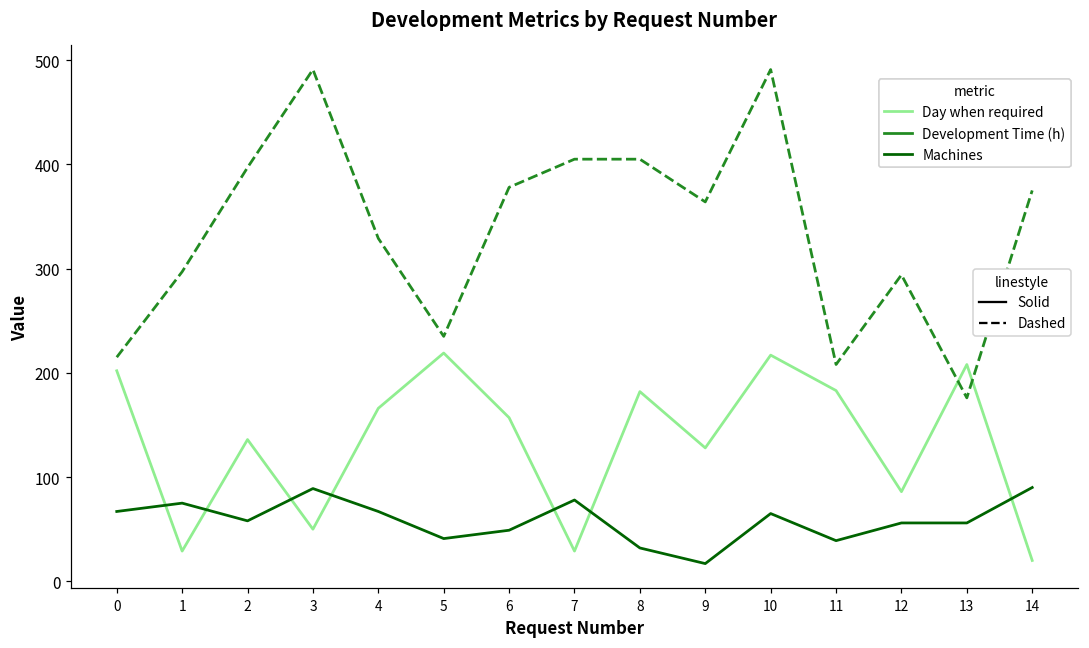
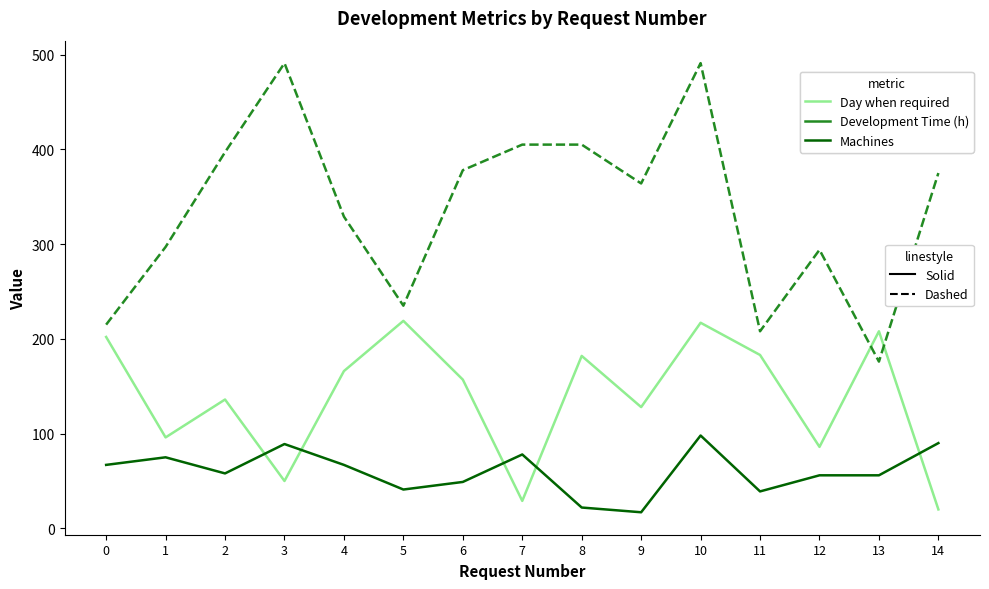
Day when required, 1: 30 -> 100
Machines, 8: 30 -> 20
Machines, 10: 70 -> 100
